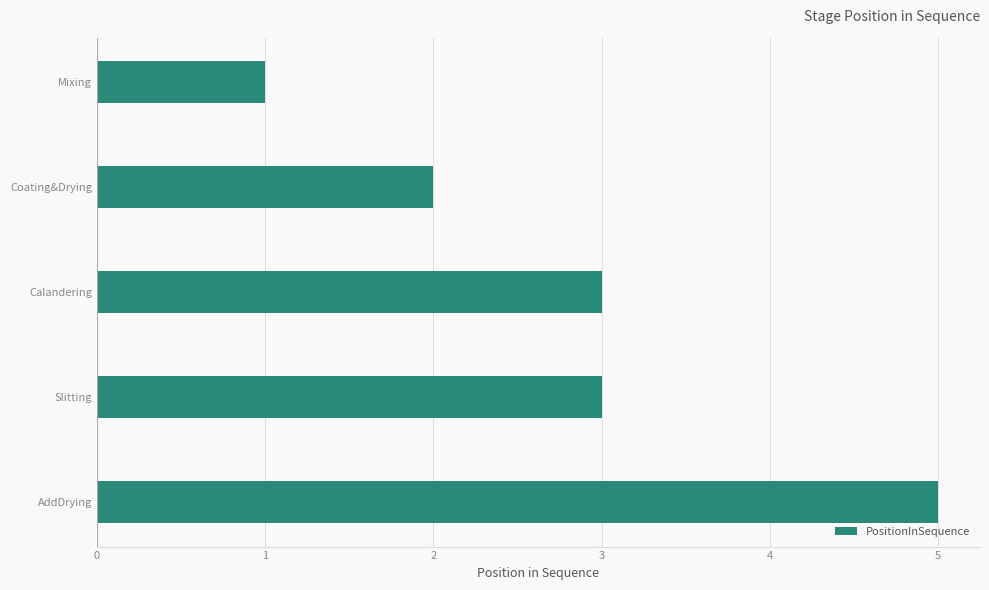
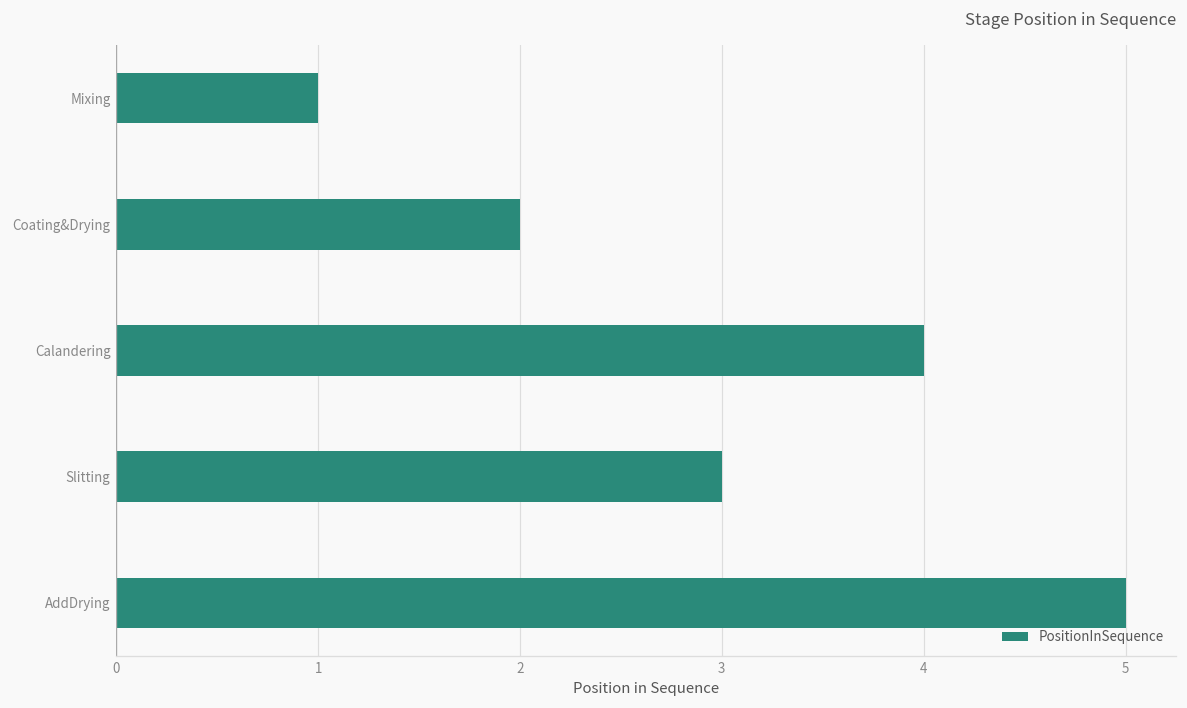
Calandering: 3 -> 4
